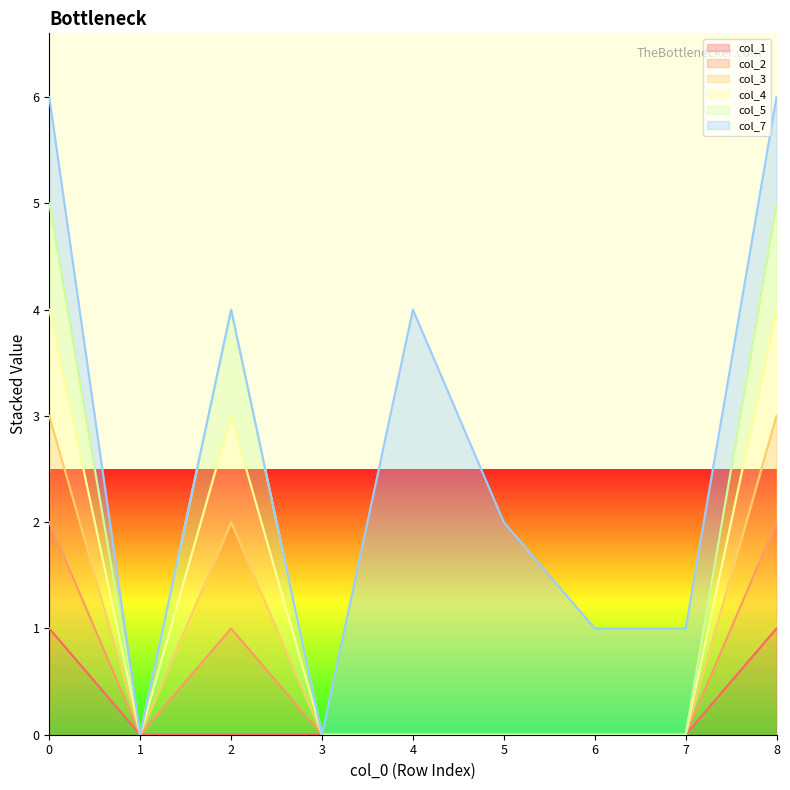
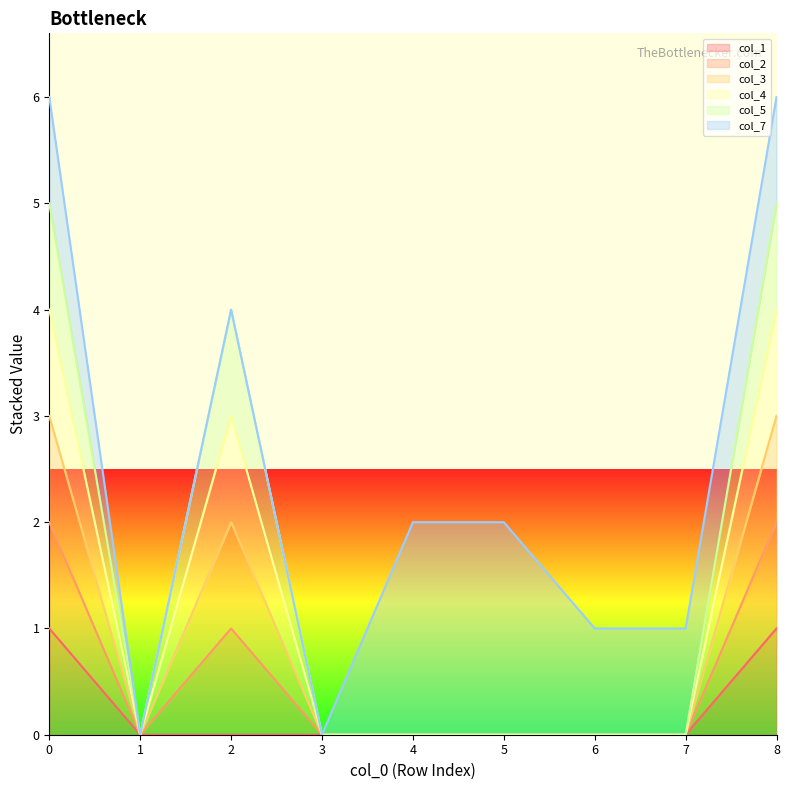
col_7, 4: 4 -> 2
